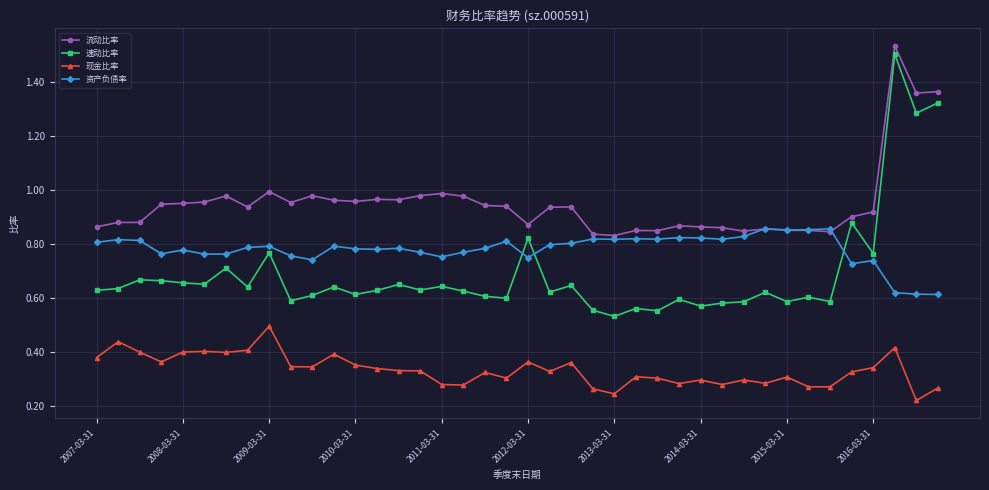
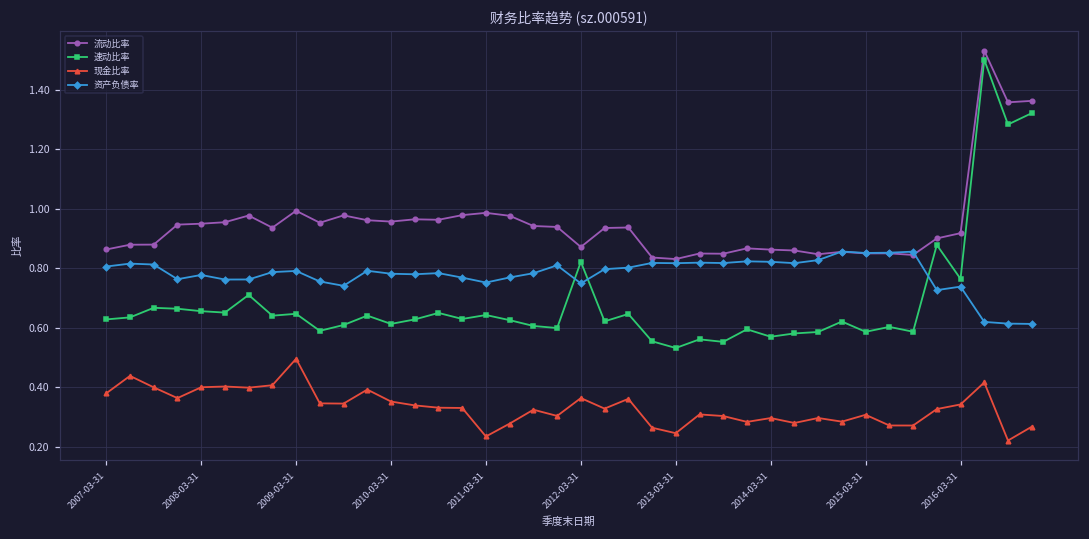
速动比率, 2009-03-31: 0.77 -> 0.65
现金比率, 2011-03-31: 0.28 -> 0.23
